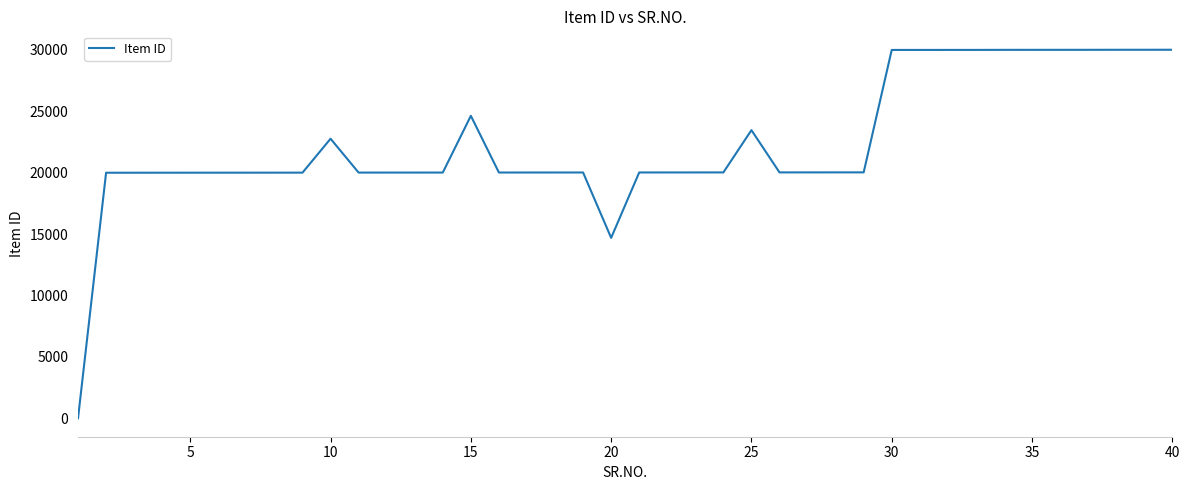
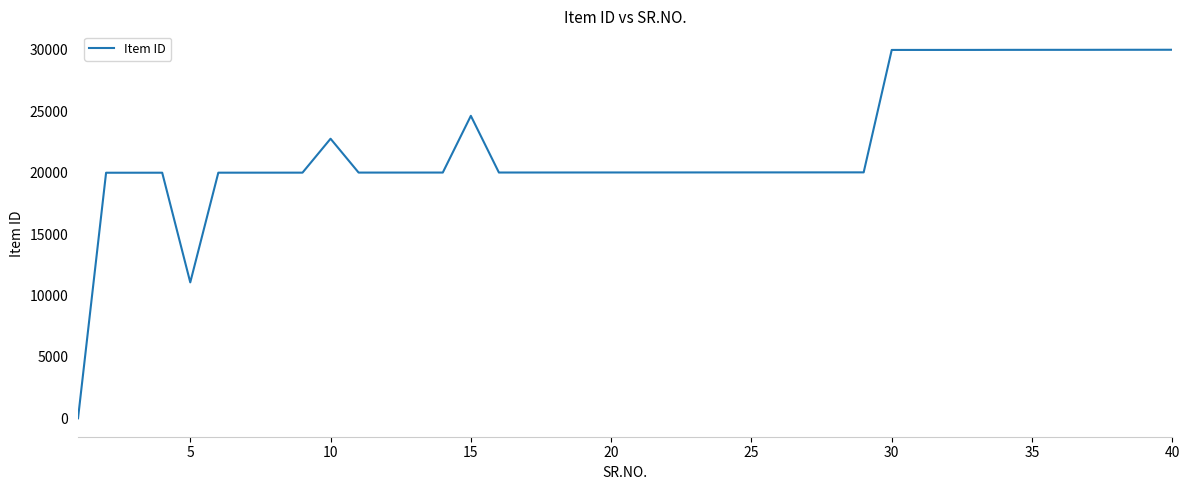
5: 20000 -> 11100
20: 14700 -> 20000
25: 23500 -> 20000
